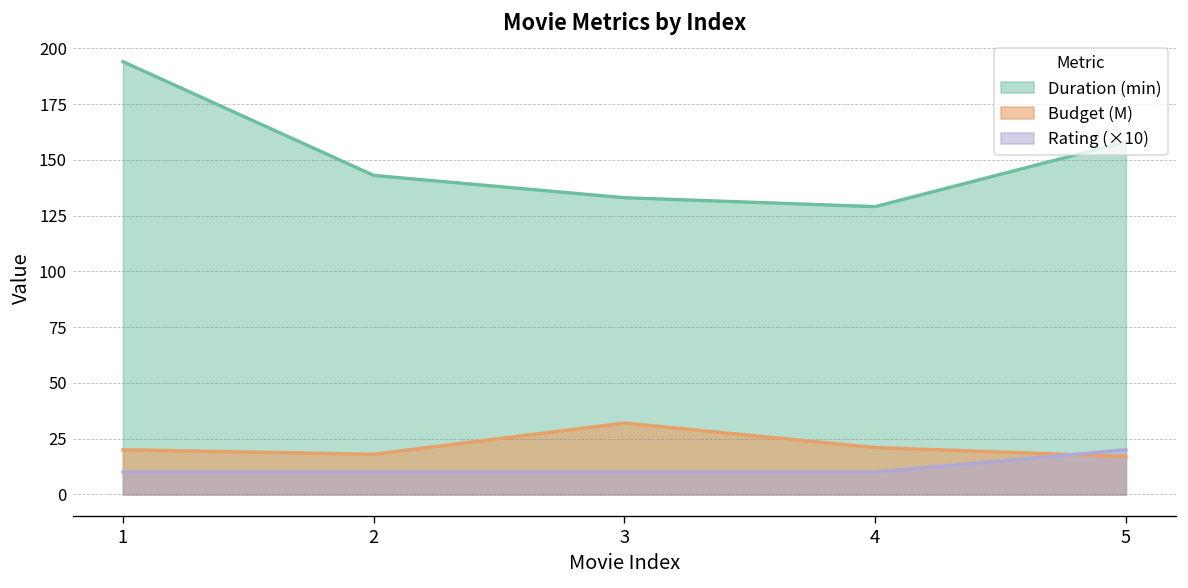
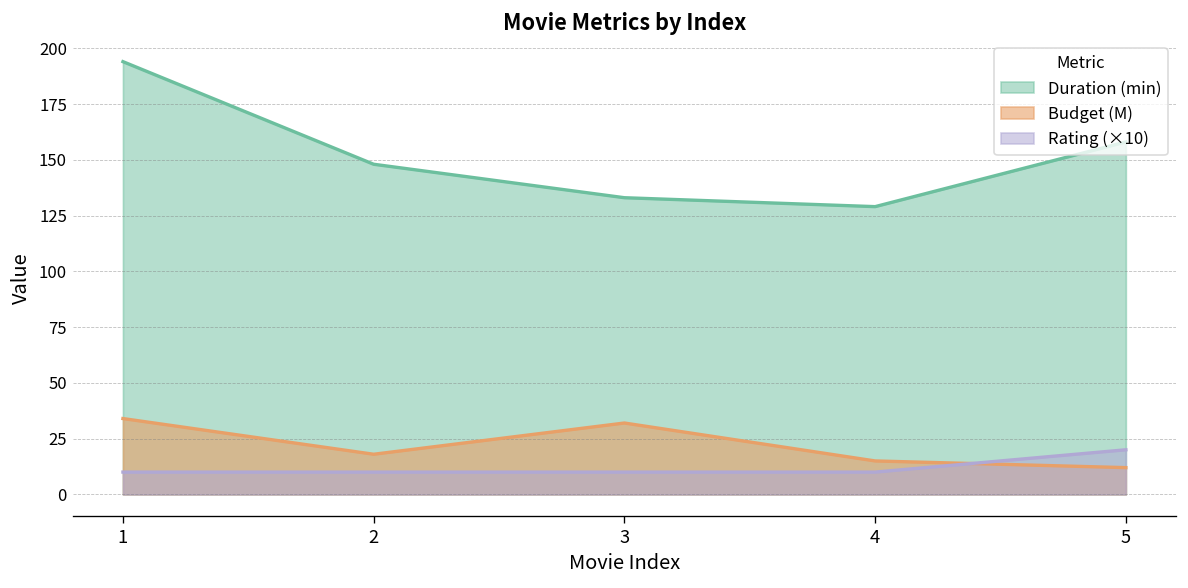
Budget (M), 1: 20 -> 34
Duration (min), 2: 143 -> 148
Budget (M), 4: 21 -> 15
Budget (M), 5: 17 -> 12
